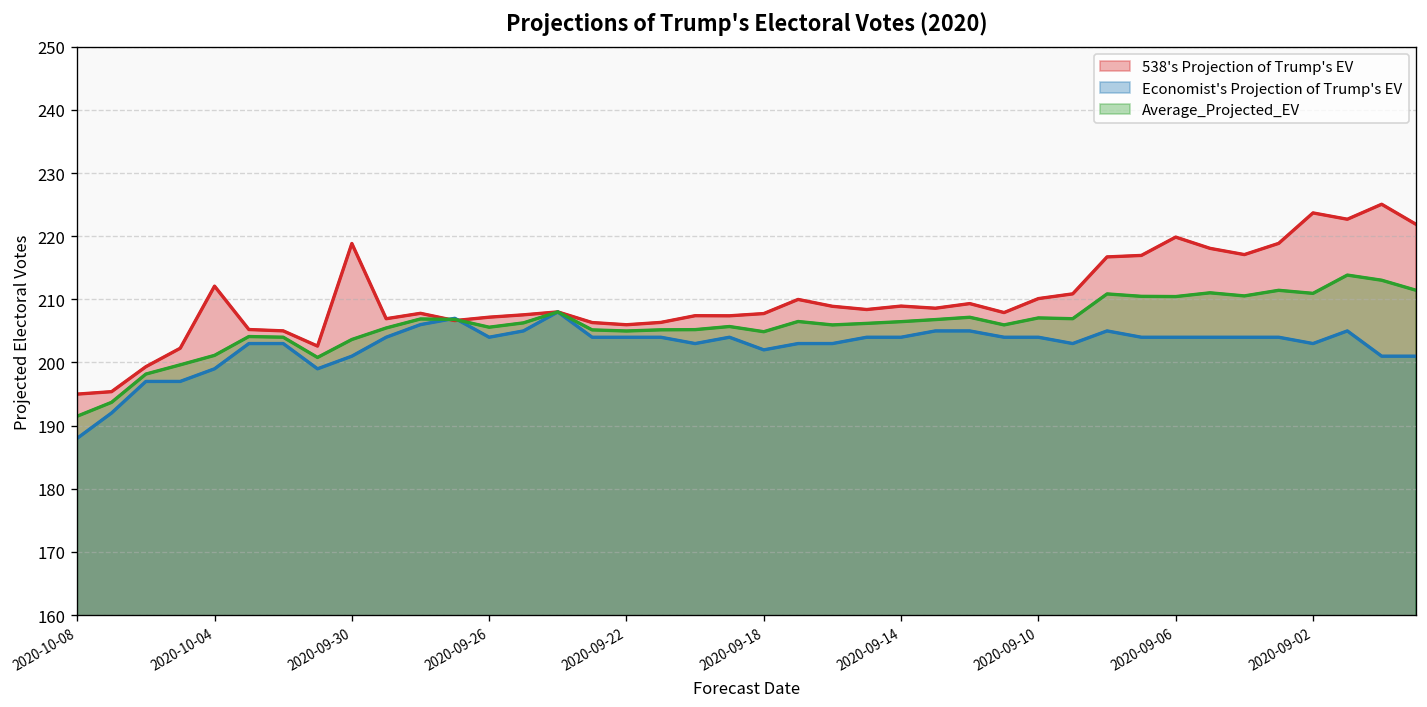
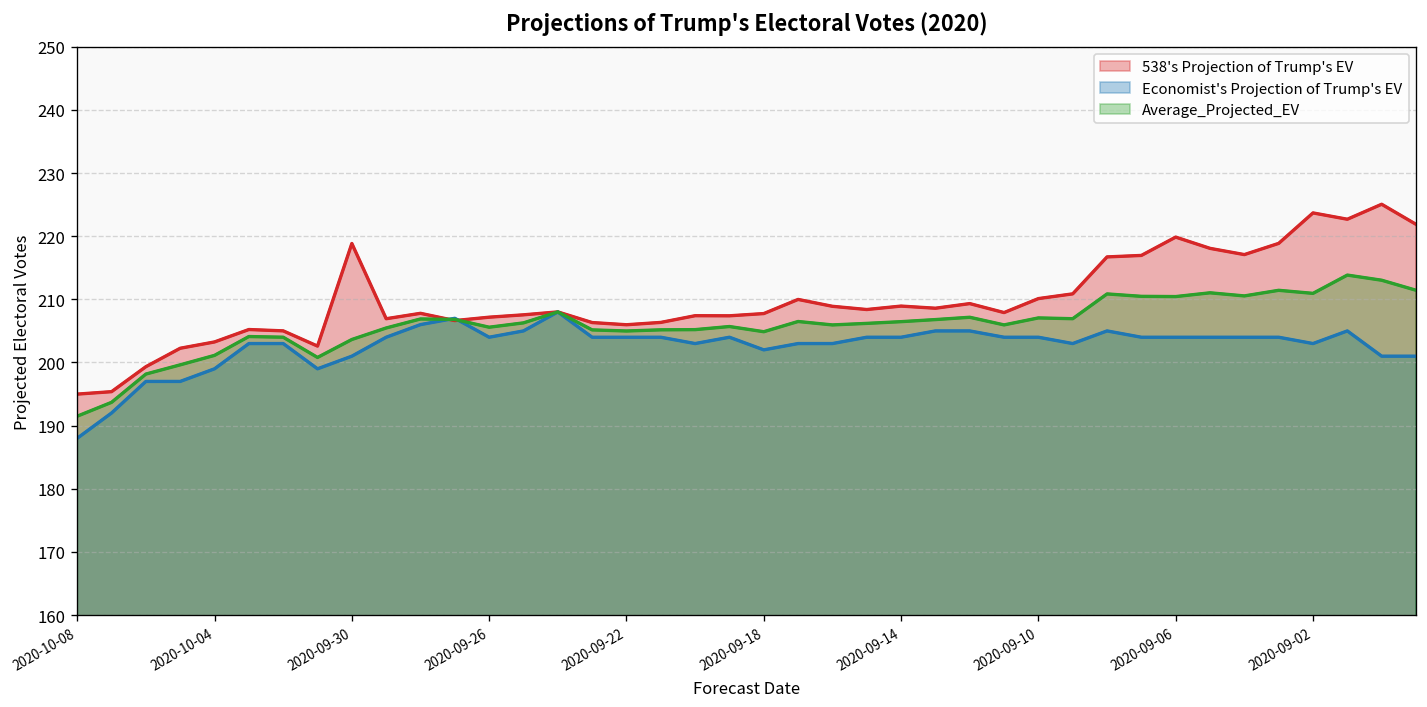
538's Projection of Trump's EV, 2020-10-04: 212 -> 203
